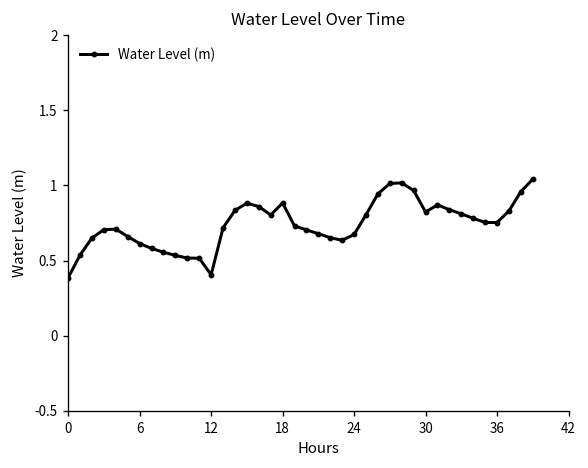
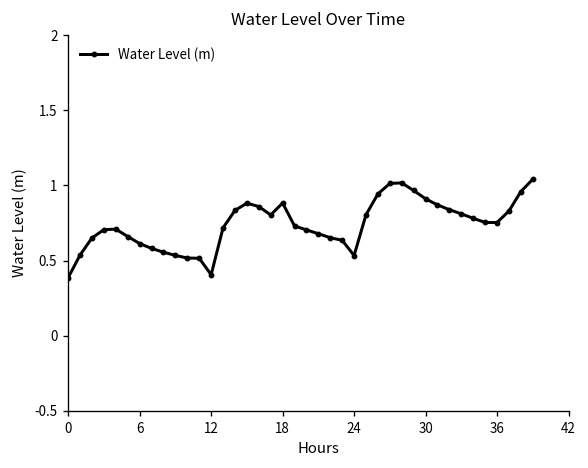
24: 0.67 -> 0.53
30: 0.82 -> 0.91
